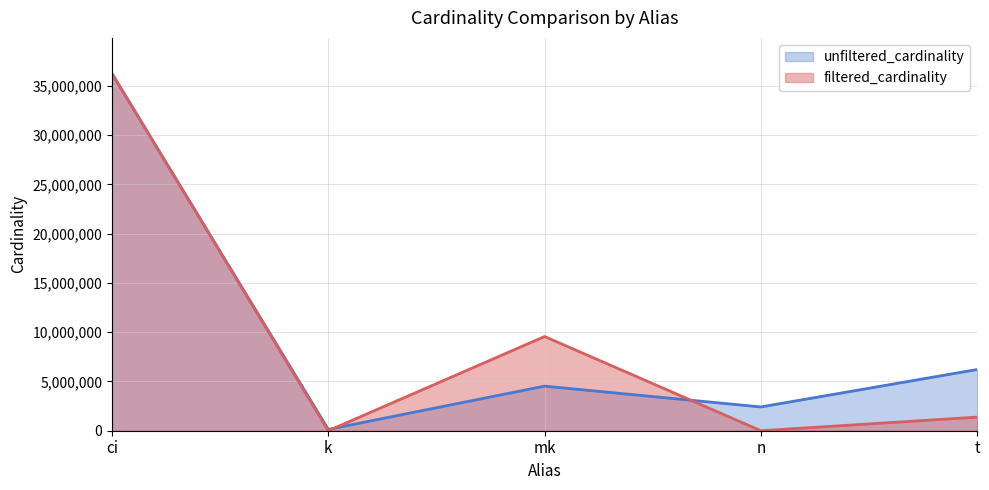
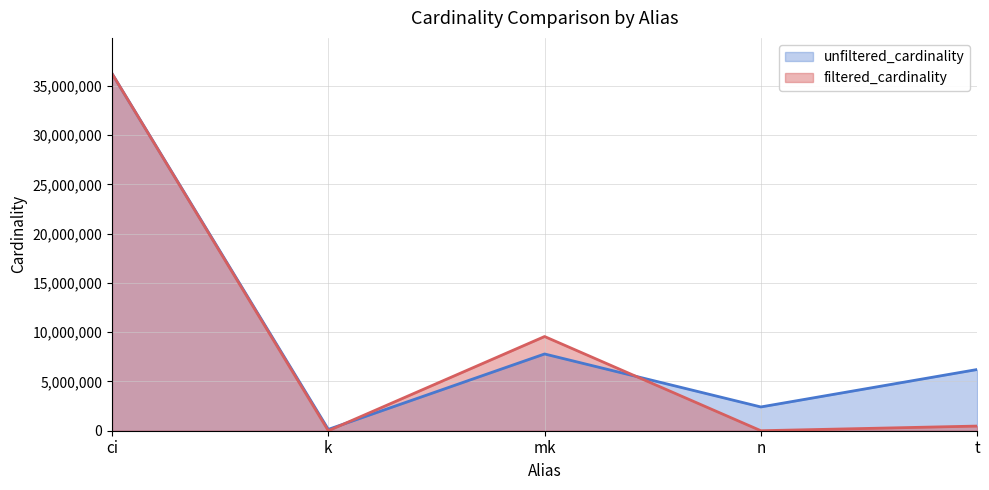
unfiltered_cardinality, mk: 5,000,000 -> 8,000,000
filtered_cardinality, t: 1,000,000 -> 0
